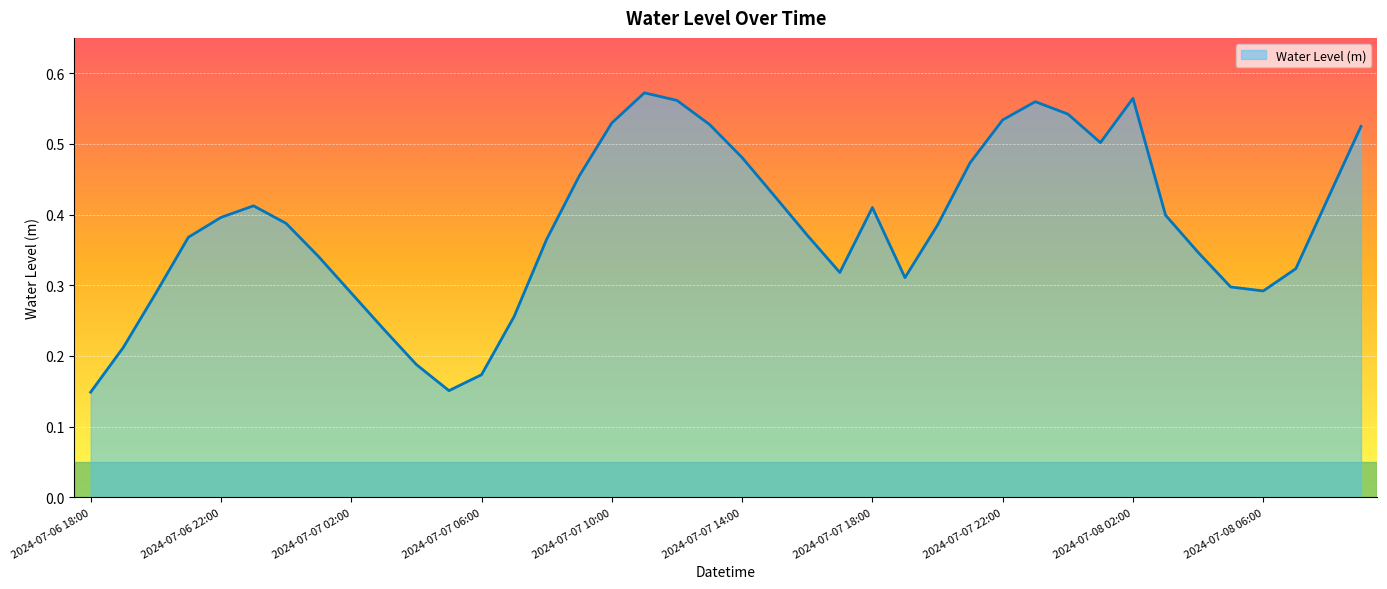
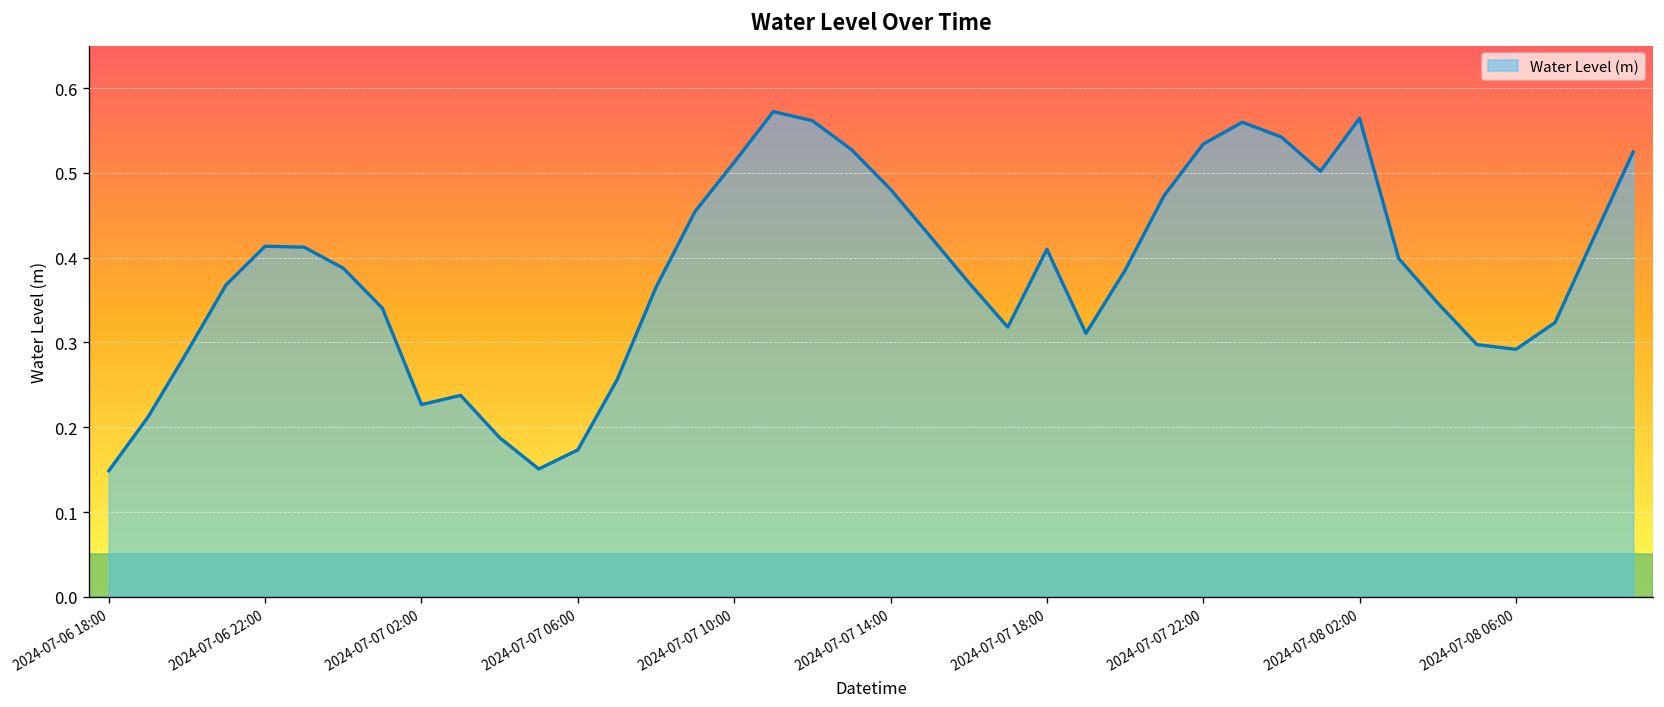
2024-07-06 22:00: 0.40 -> 0.41
2024-07-07 02:00: 0.29 -> 0.23
2024-07-07 10:00: 0.53 -> 0.51
